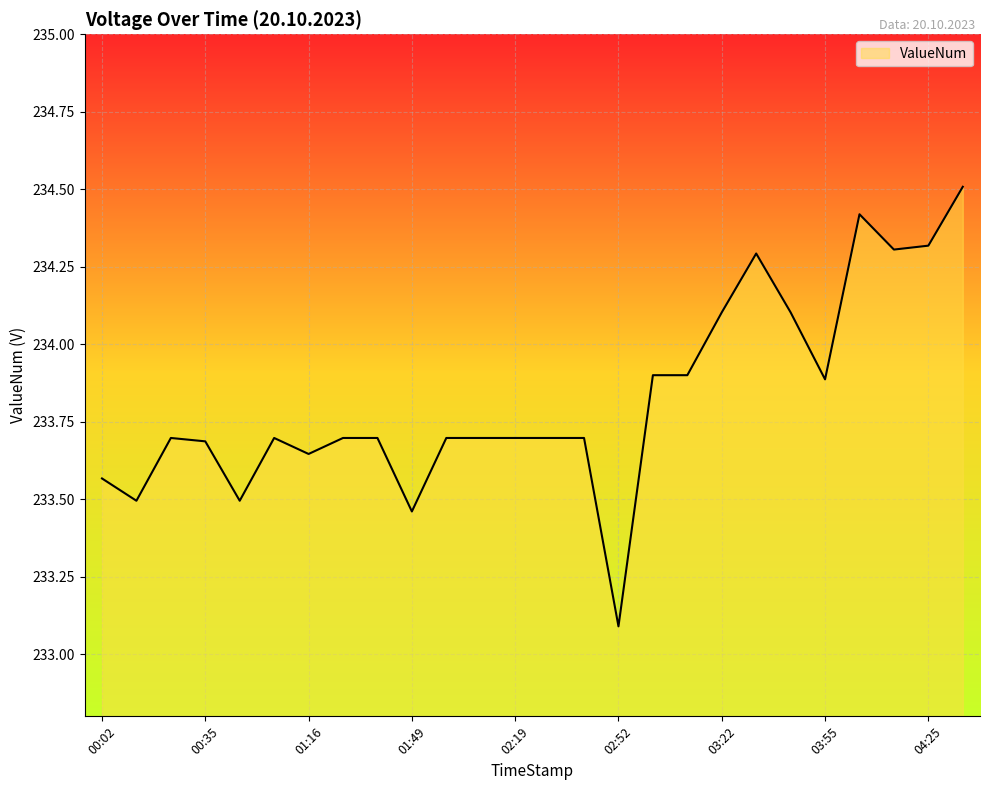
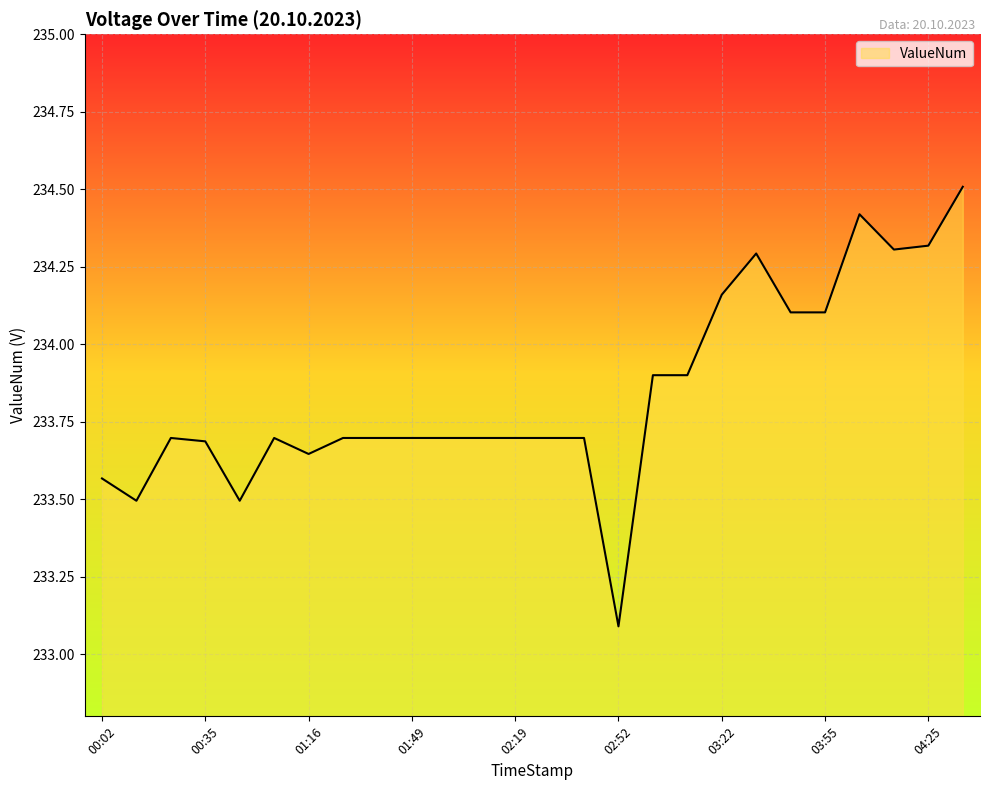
01:49: 233.46 -> 233.70
03:22: 234.10 -> 234.16
03:55: 233.89 -> 234.10
